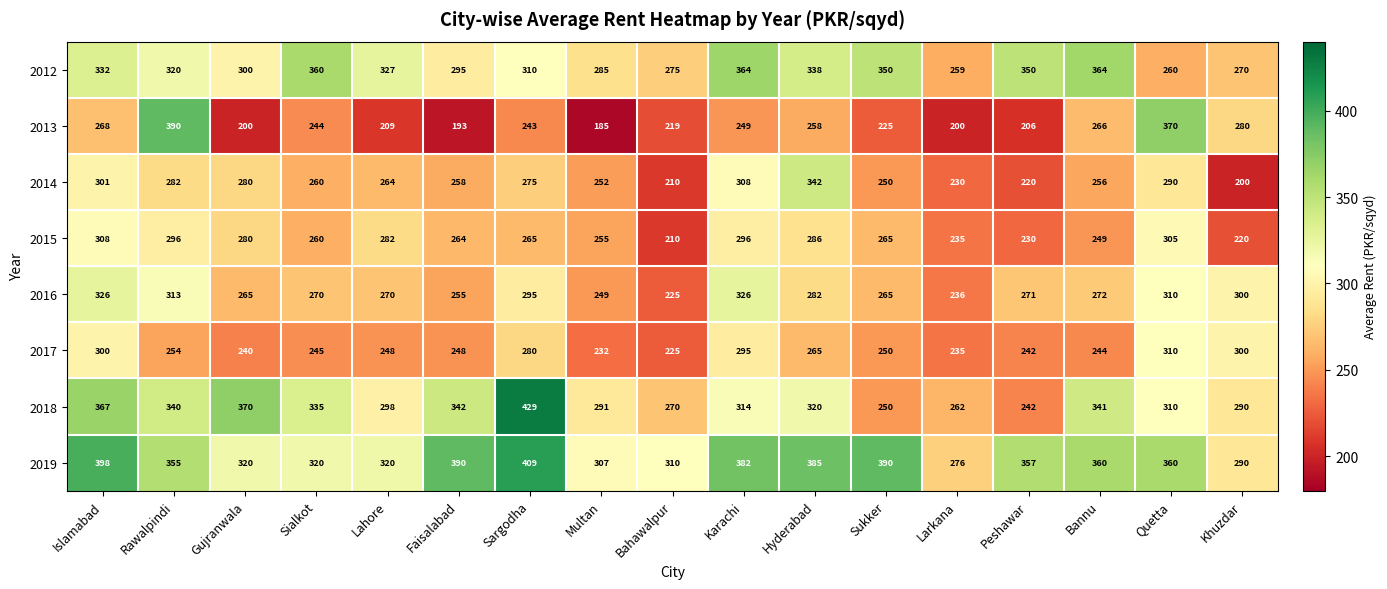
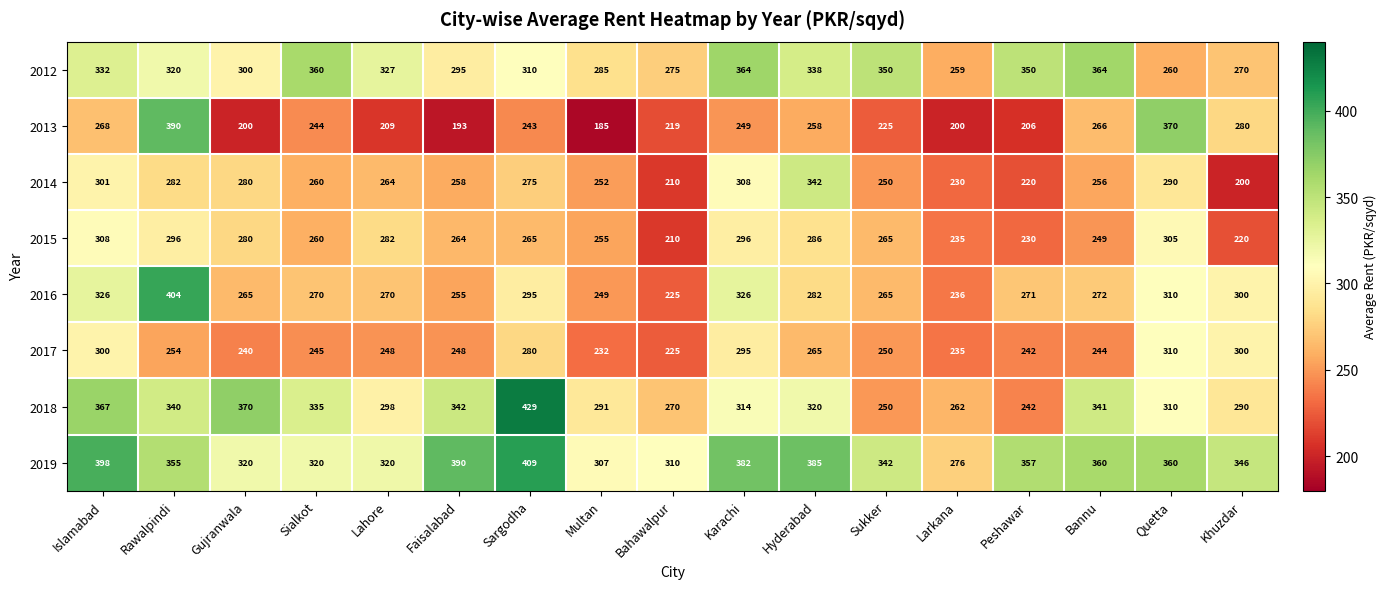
2016, Rawalpindi: 313 -> 404
2019, Sukker: 390 -> 342
2019, Khuzdar: 290 -> 346
